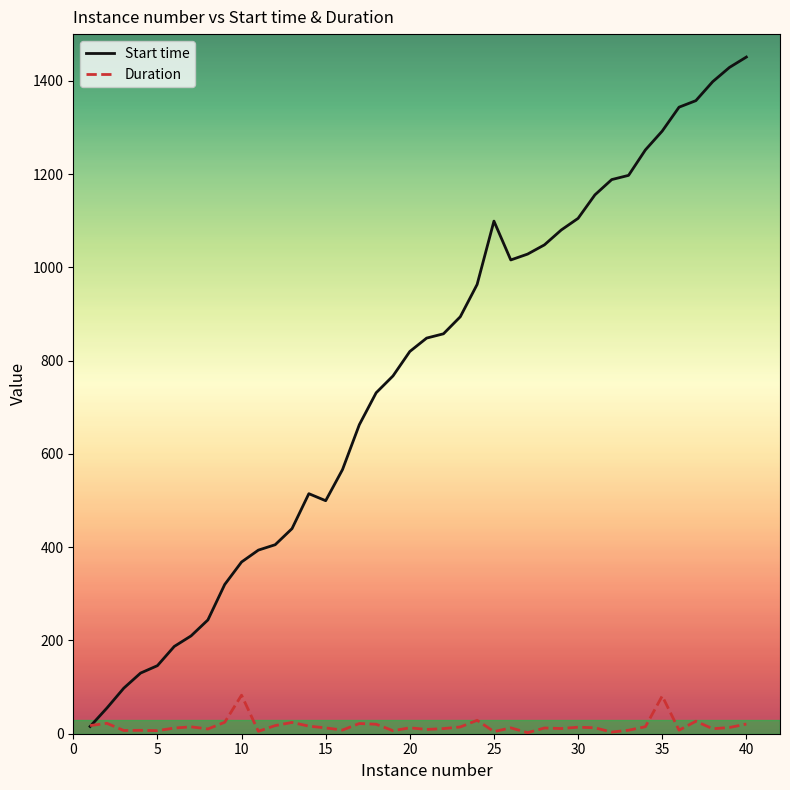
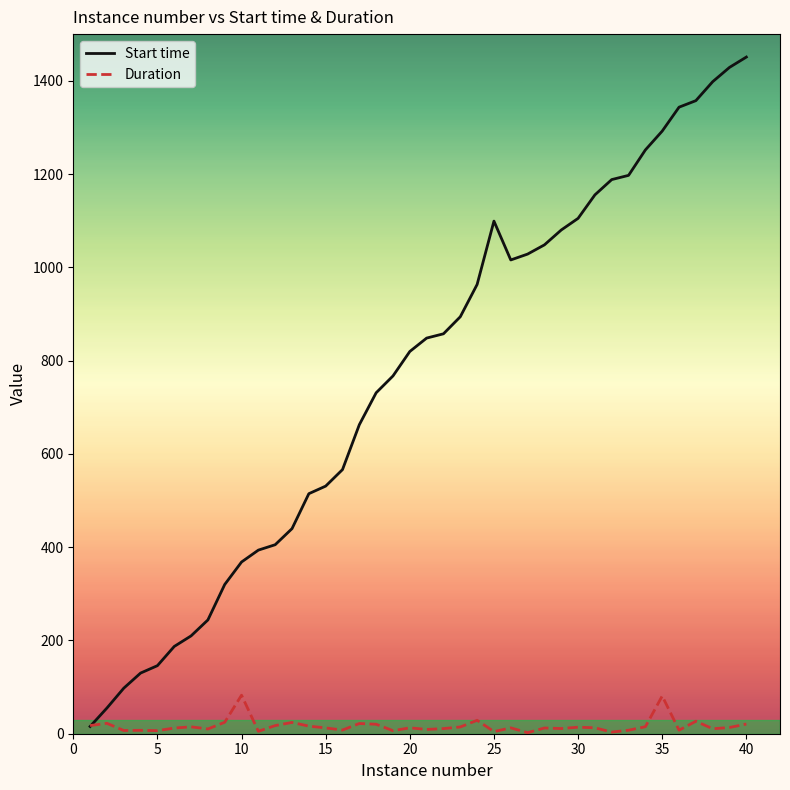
Start time, 15: 500 -> 530
